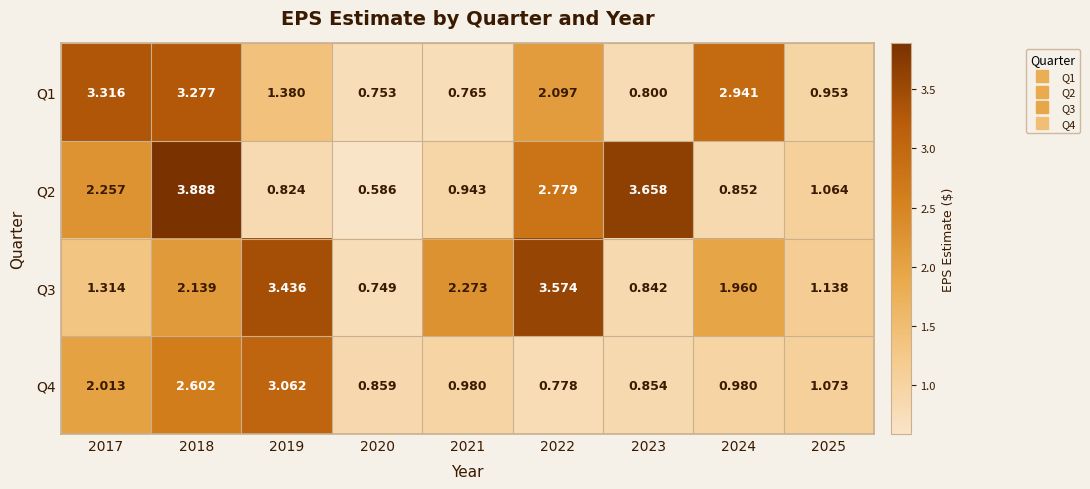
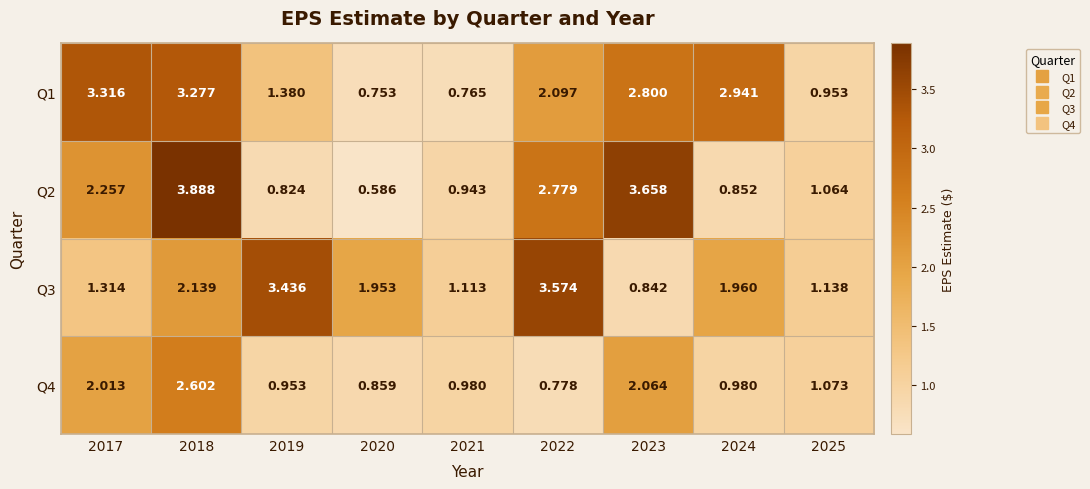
Q1, 2023: 0.800 -> 2.800
Q3, 2020: 0.749 -> 1.953
Q3, 2021: 2.273 -> 1.113
Q4, 2019: 3.062 -> 0.953
Q4, 2023: 0.854 -> 2.064
